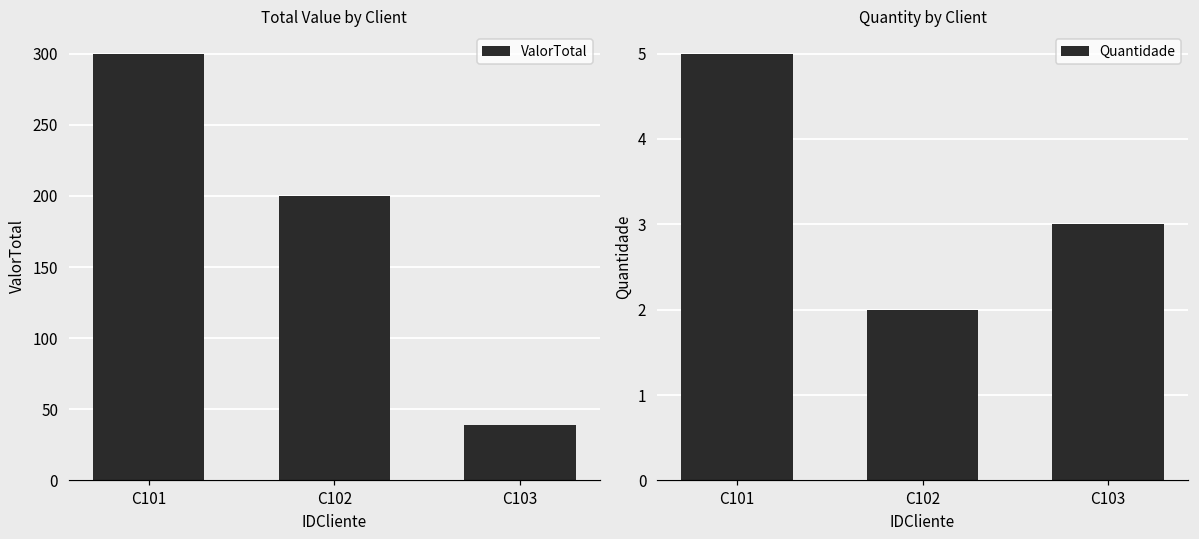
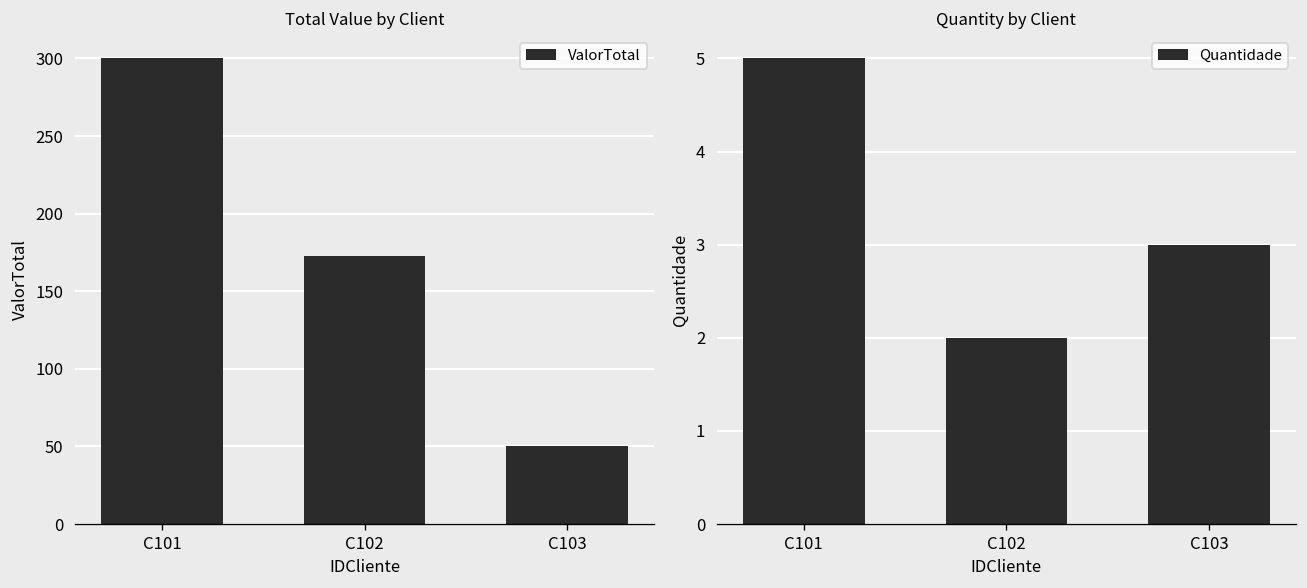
Total Value by Client, C102: 200 -> 173
Total Value by Client, C103: 39 -> 50
